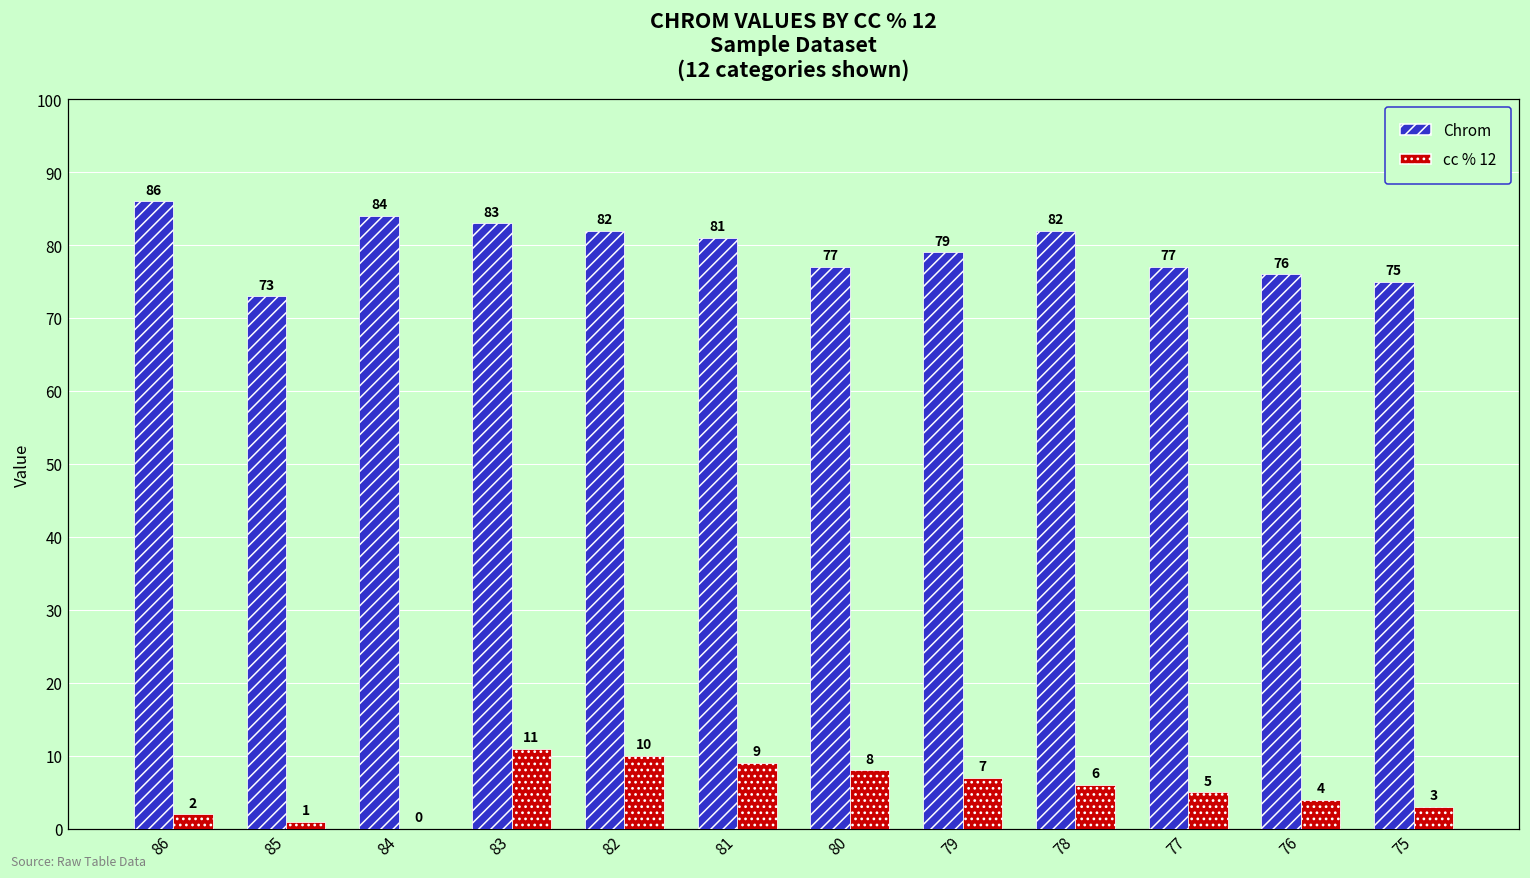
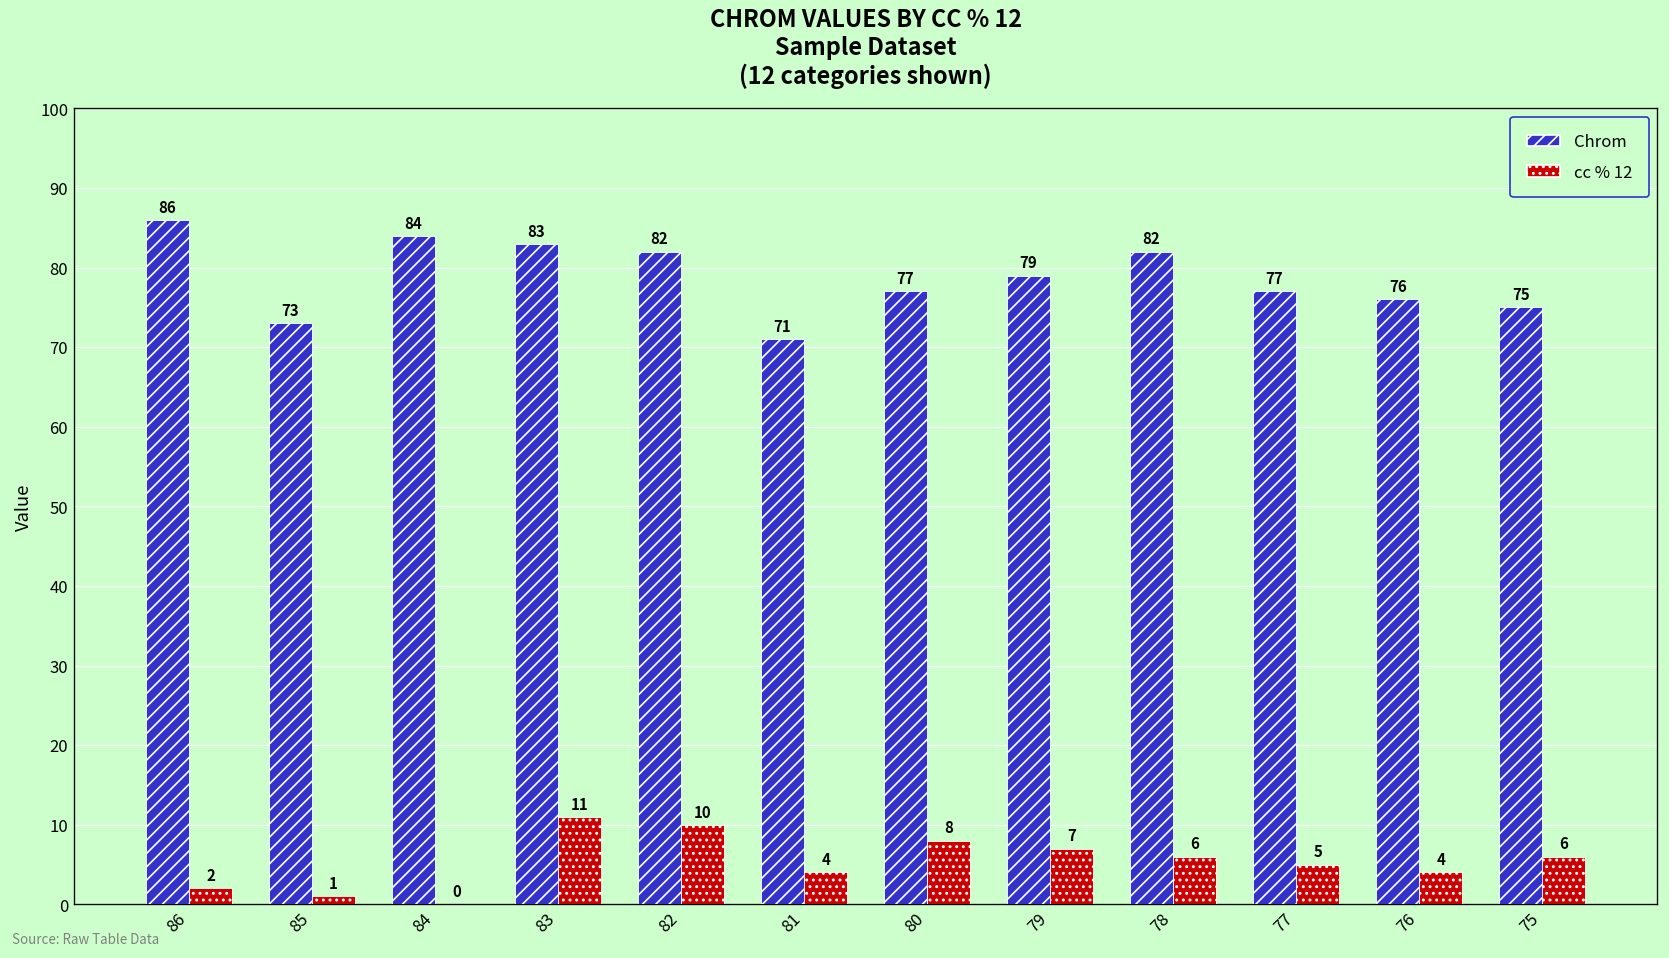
Chrom, 81: 81 -> 71
cc % 12, 81: 9 -> 4
cc % 12, 75: 3 -> 6
